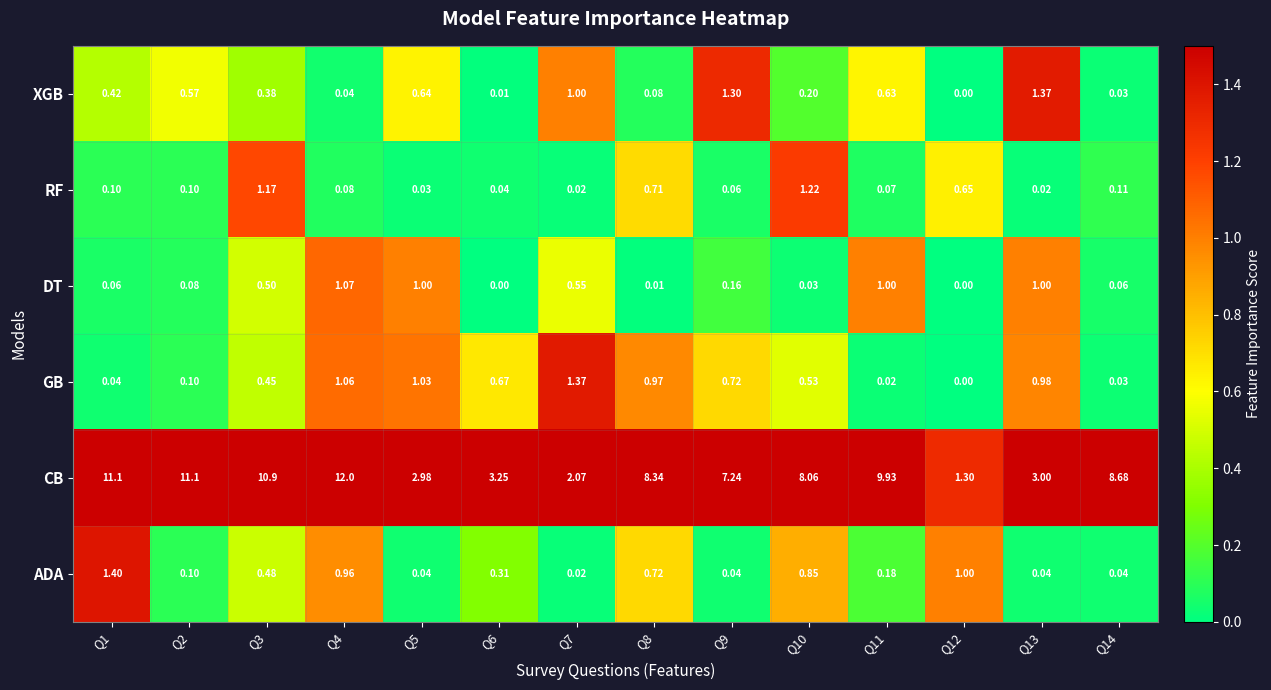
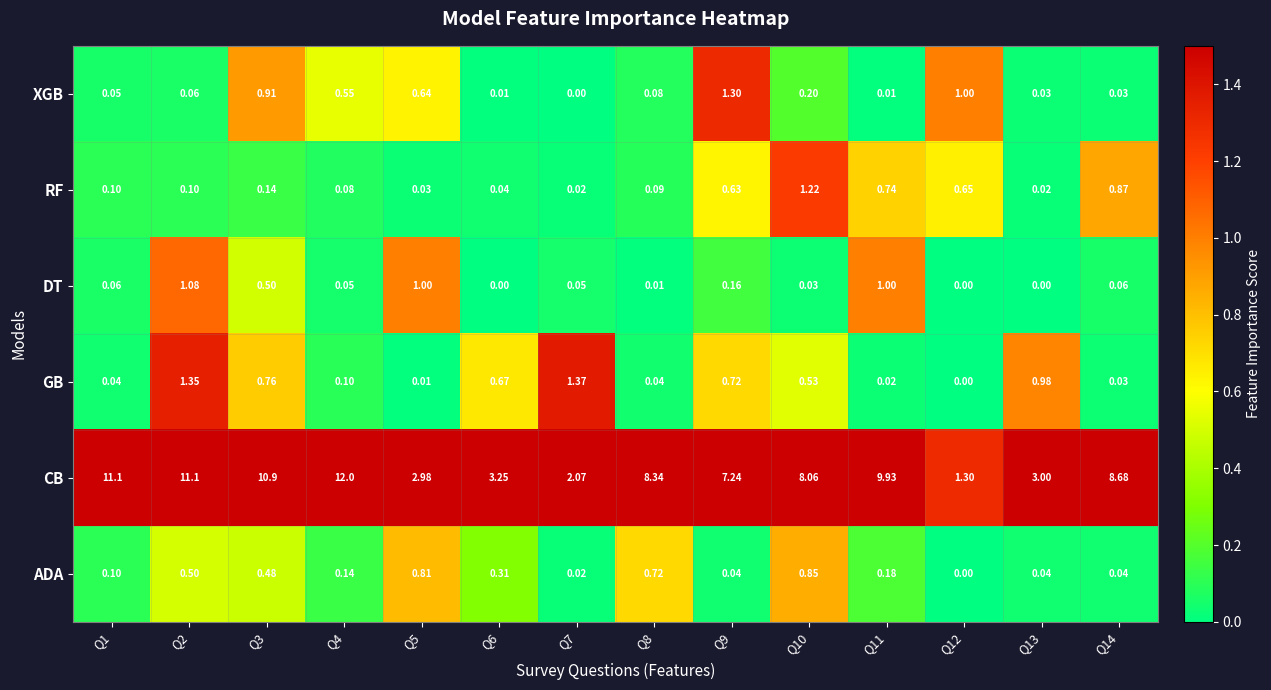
XGB, Q1: 0.42 -> 0.05
XGB, Q2: 0.57 -> 0.06
XGB, Q3: 0.38 -> 0.91
XGB, Q4: 0.04 -> 0.55
XGB, Q7: 1.00 -> 0.00
XGB, Q11: 0.63 -> 0.01
XGB, Q12: 0.00 -> 1.00
XGB, Q13: 1.37 -> 0.03
RF, Q3: 1.17 -> 0.14
RF, Q8: 0.71 -> 0.09
RF, Q9: 0.06 -> 0.63
RF, Q11: 0.07 -> 0.74
RF, Q14: 0.11 -> 0.87
DT, Q2: 0.08 -> 1.08
DT, Q4: 1.07 -> 0.05
DT, Q7: 0.55 -> 0.05
DT, Q13: 1.00 -> 0.00
GB, Q2: 0.10 -> 1.35
GB, Q3: 0.45 -> 0.76
GB, Q4: 1.06 -> 0.10
GB, Q5: 1.03 -> 0.01
GB, Q8: 0.97 -> 0.04
ADA, Q1: 1.40 -> 0.10
ADA, Q2: 0.10 -> 0.50
ADA, Q4: 0.96 -> 0.14
ADA, Q5: 0.04 -> 0.81
ADA, Q12: 1.00 -> 0.00
